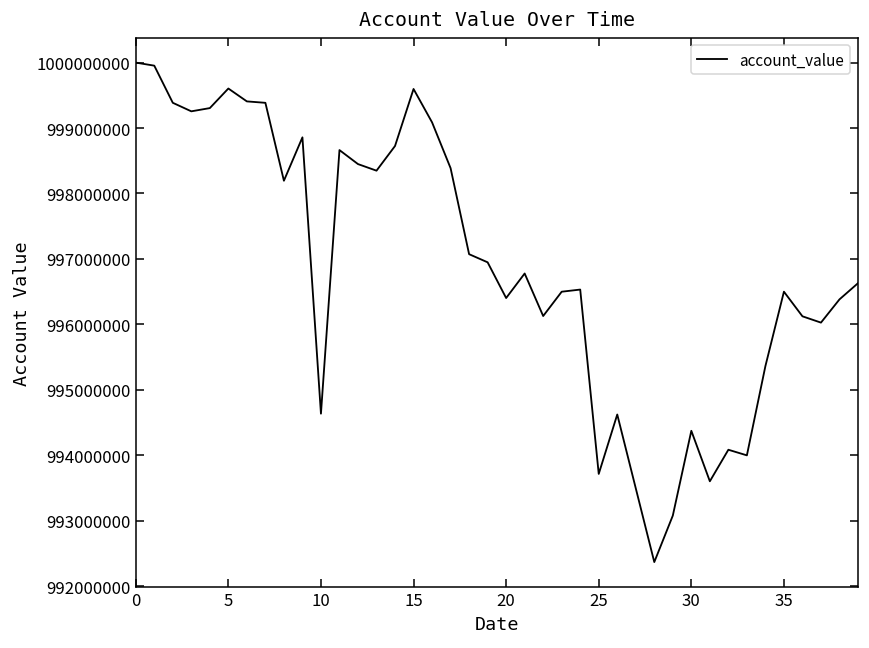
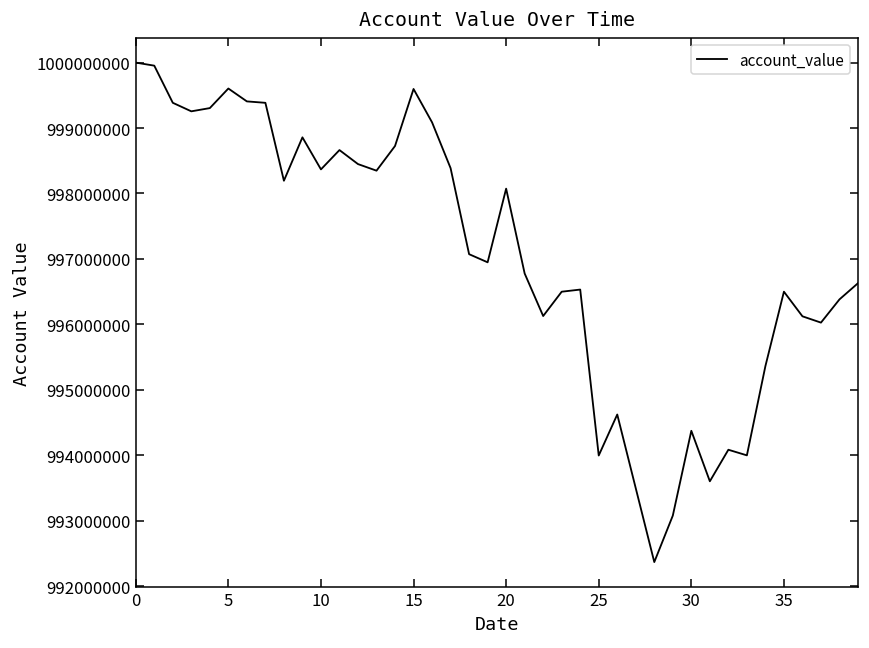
10: 994600000 -> 998400000
20: 996400000 -> 998100000
25: 993700000 -> 994000000
